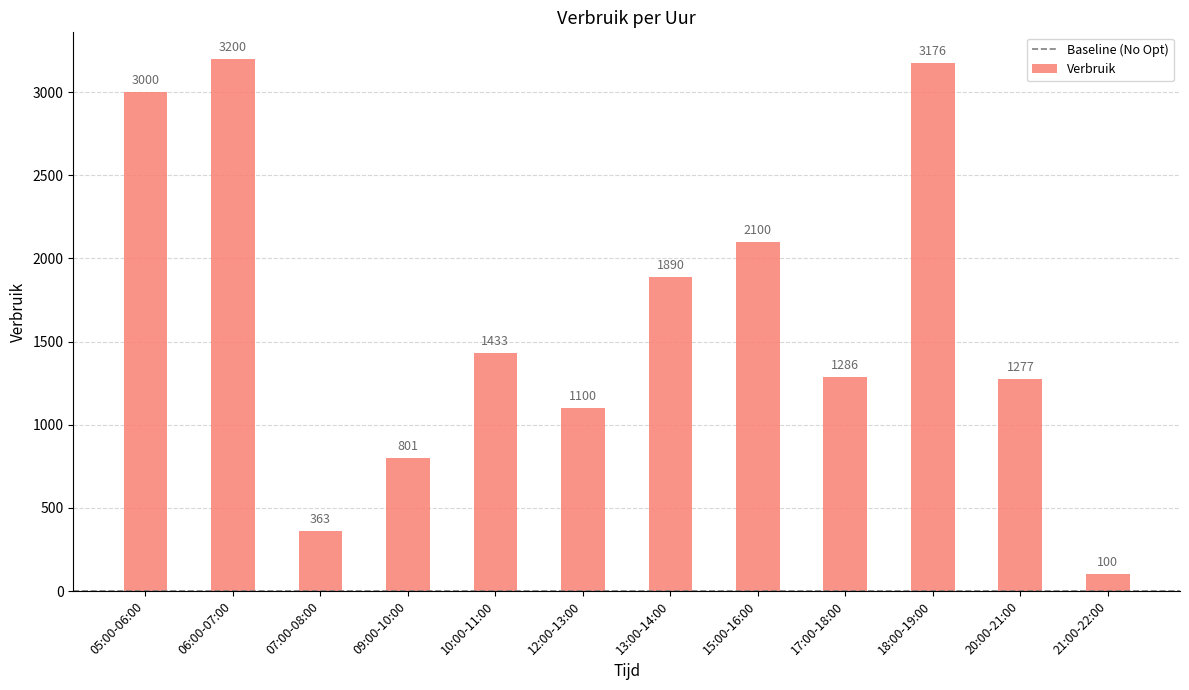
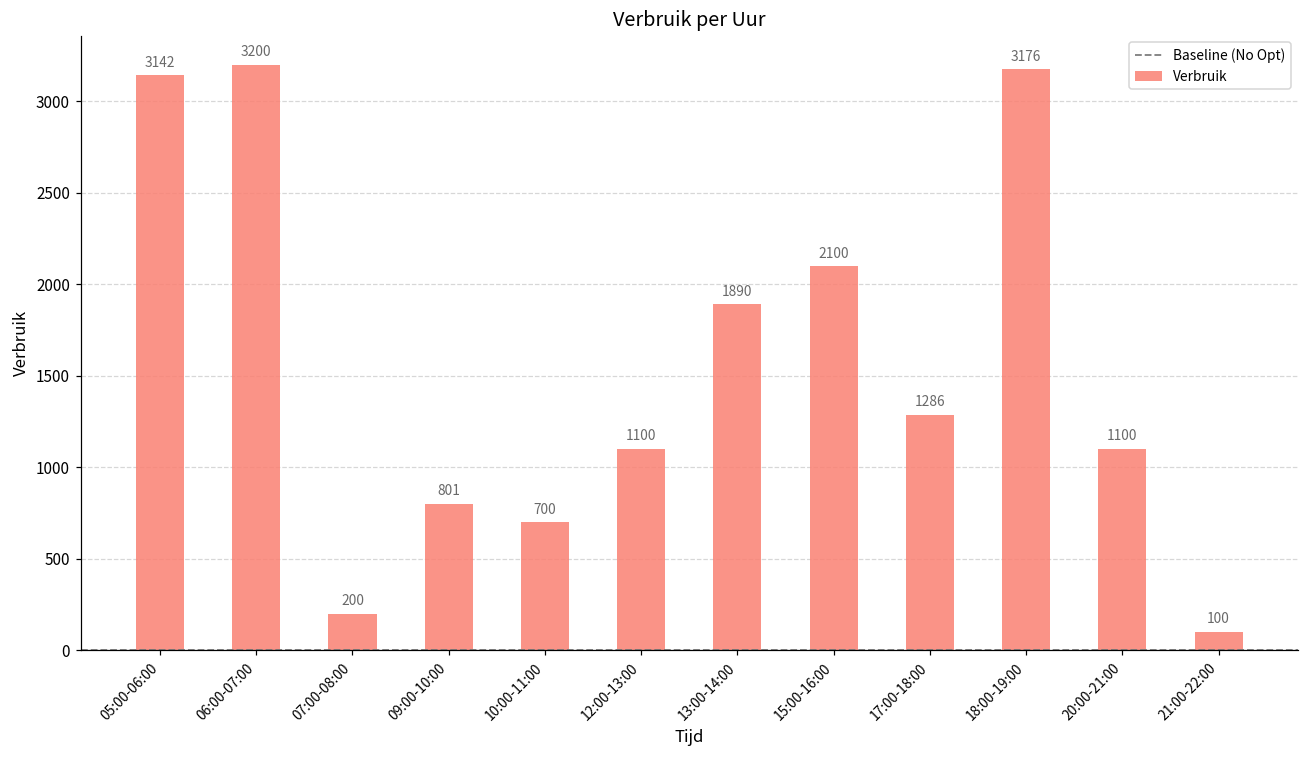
05:00-06:00: 3000 -> 3142
07:00-08:00: 363 -> 200
10:00-11:00: 1433 -> 700
20:00-21:00: 1277 -> 1100
